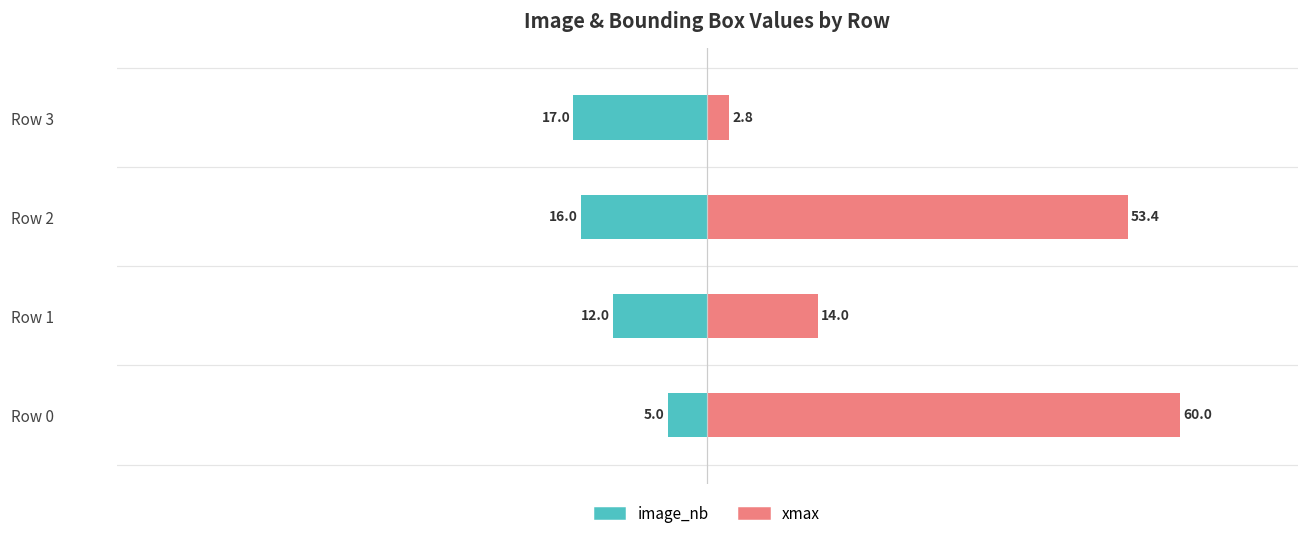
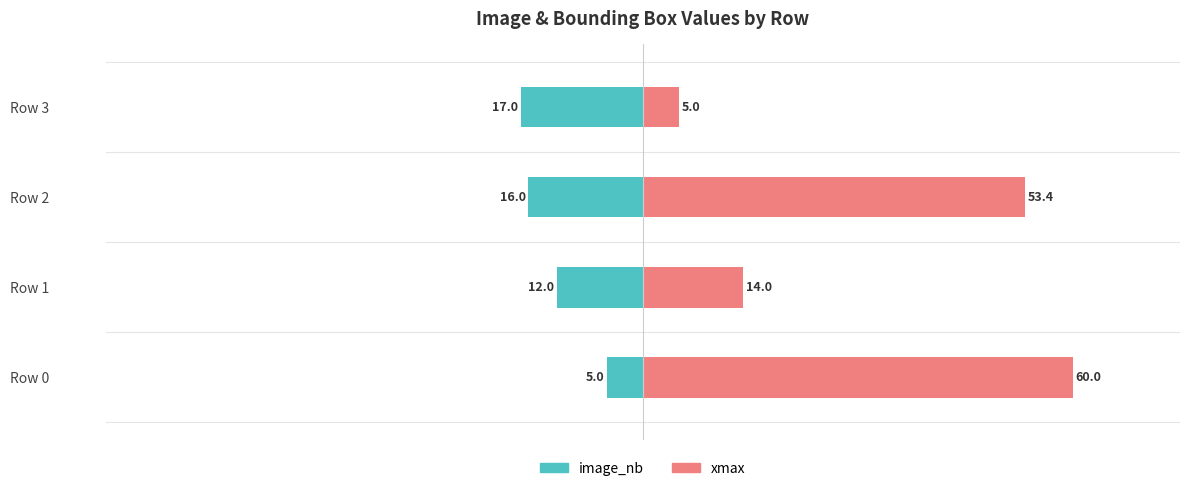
xmax, Row 3: 2.8 -> 5.0
